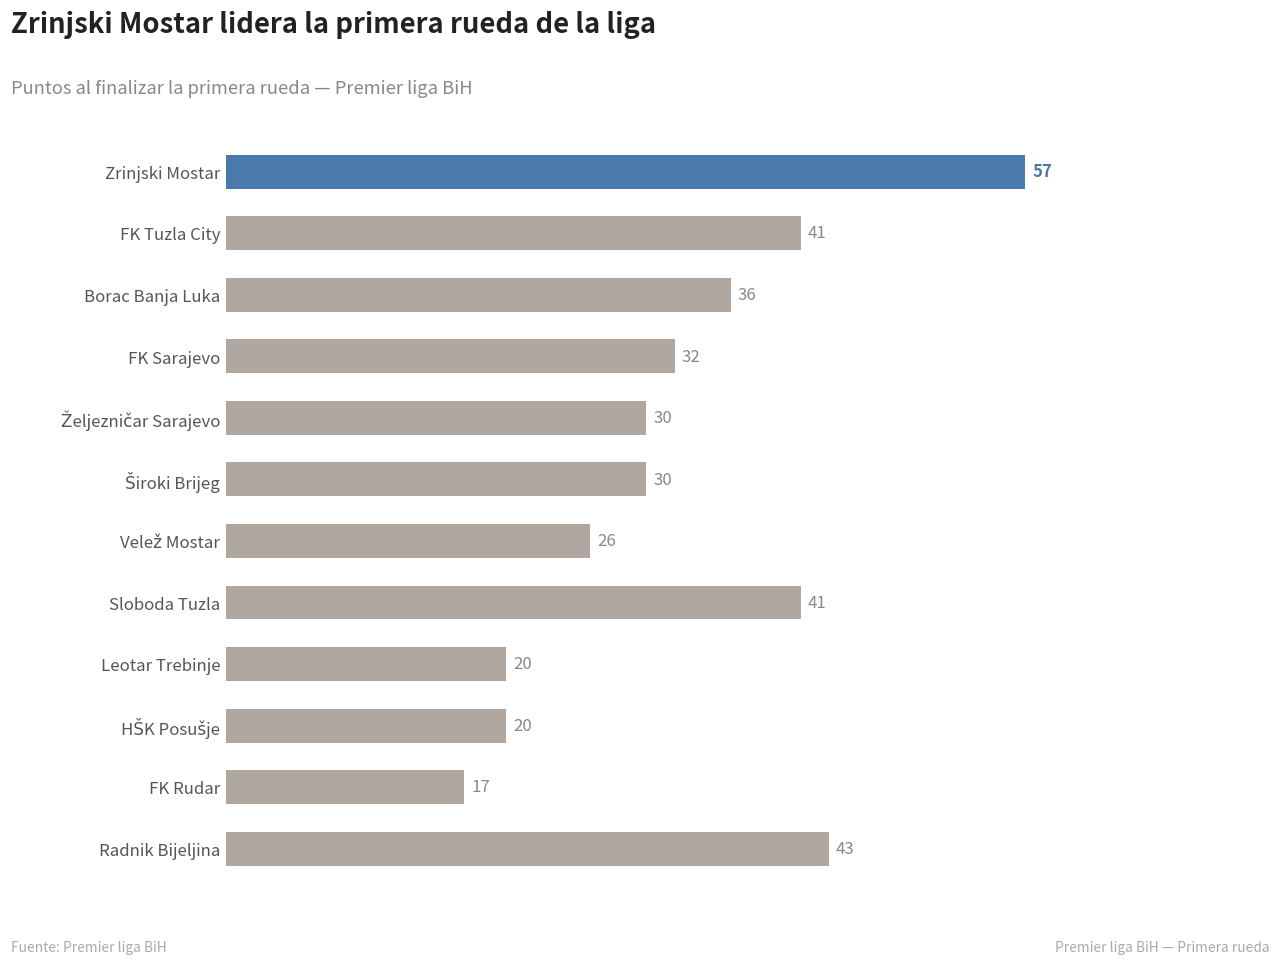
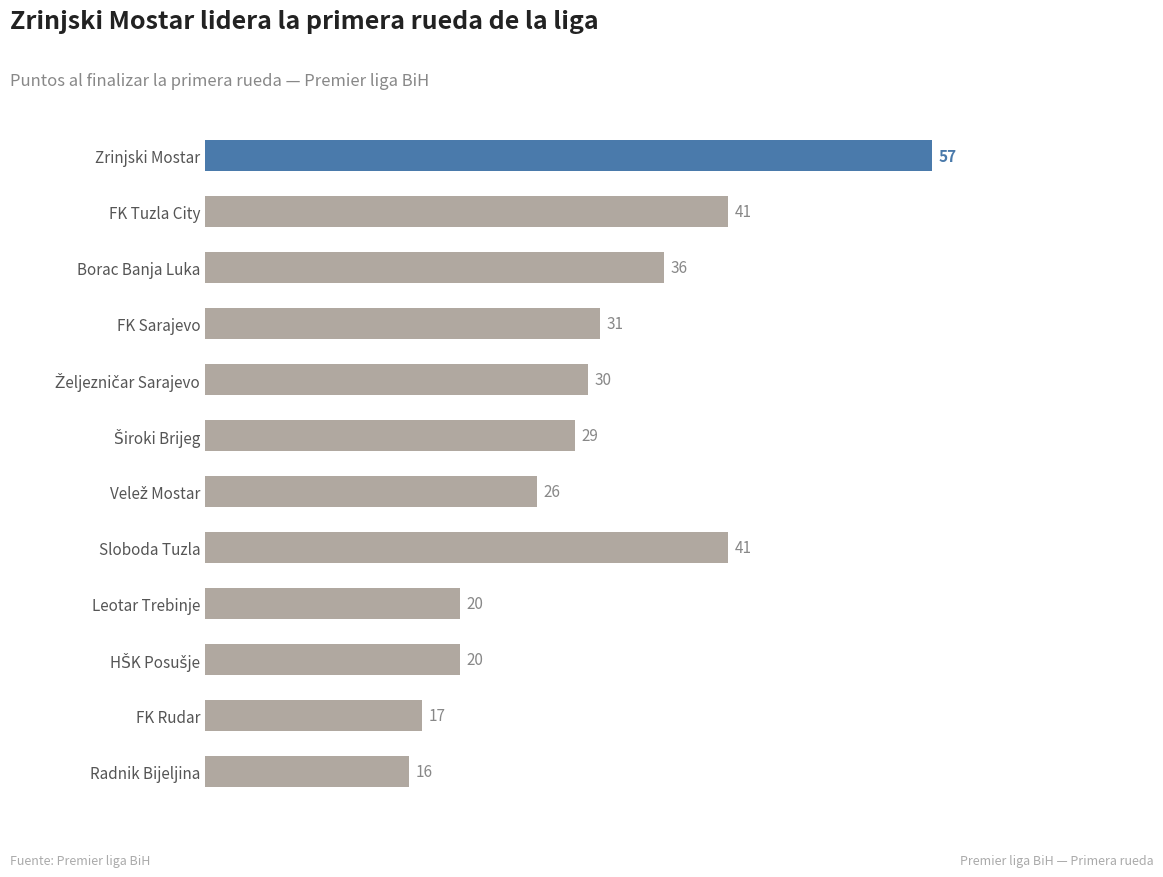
FK Sarajevo: 32 -> 31
Široki Brijeg: 30 -> 29
Radnik Bijeljina: 43 -> 16
